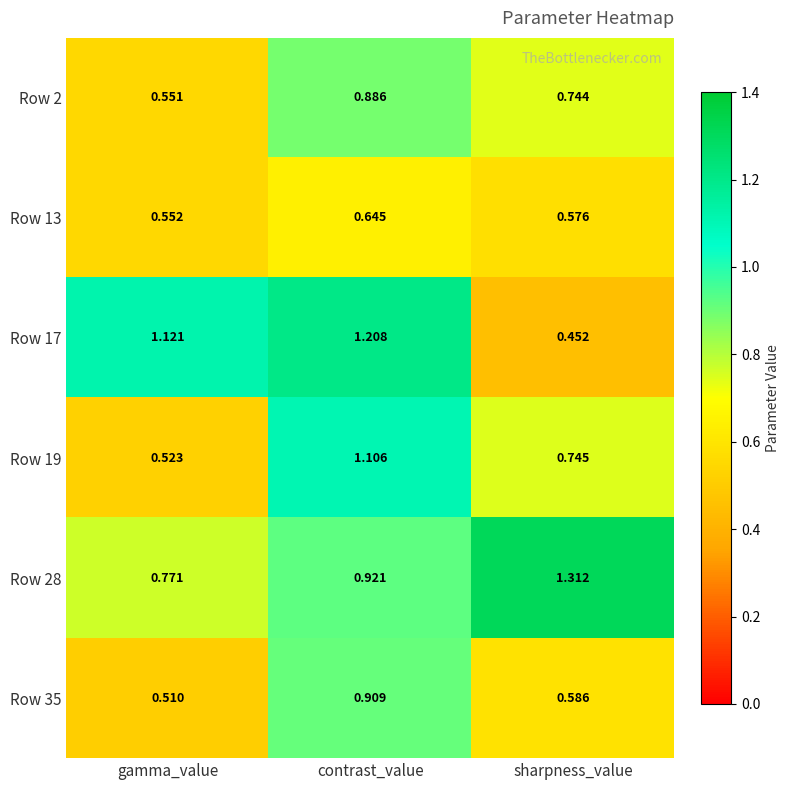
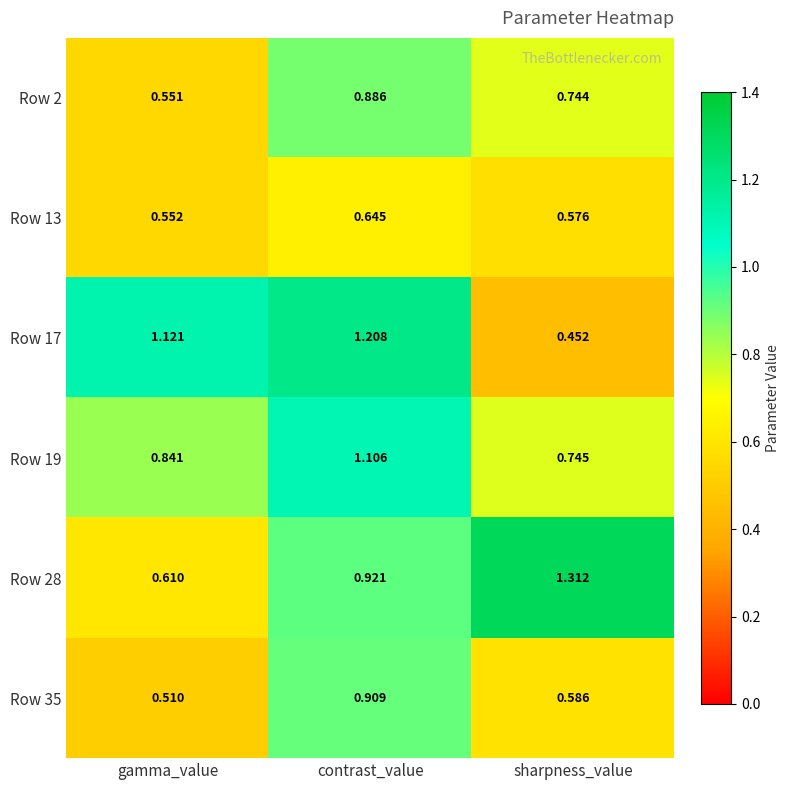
Row 19, gamma_value: 0.523 -> 0.841
Row 28, gamma_value: 0.771 -> 0.610
